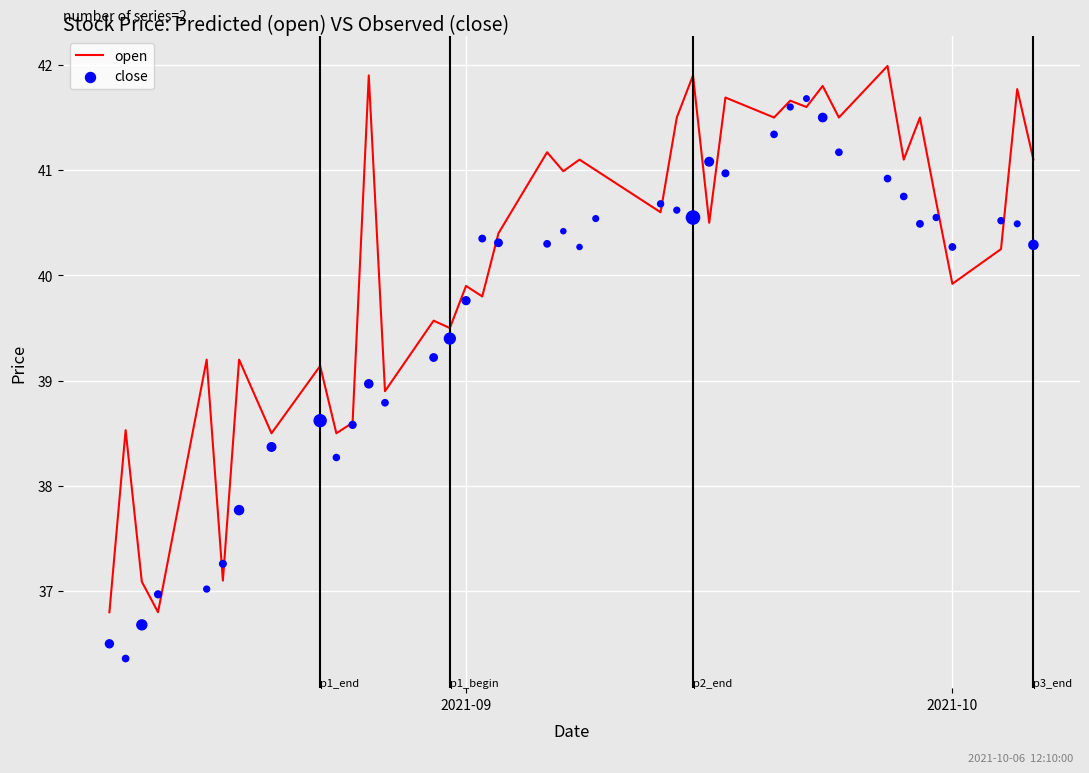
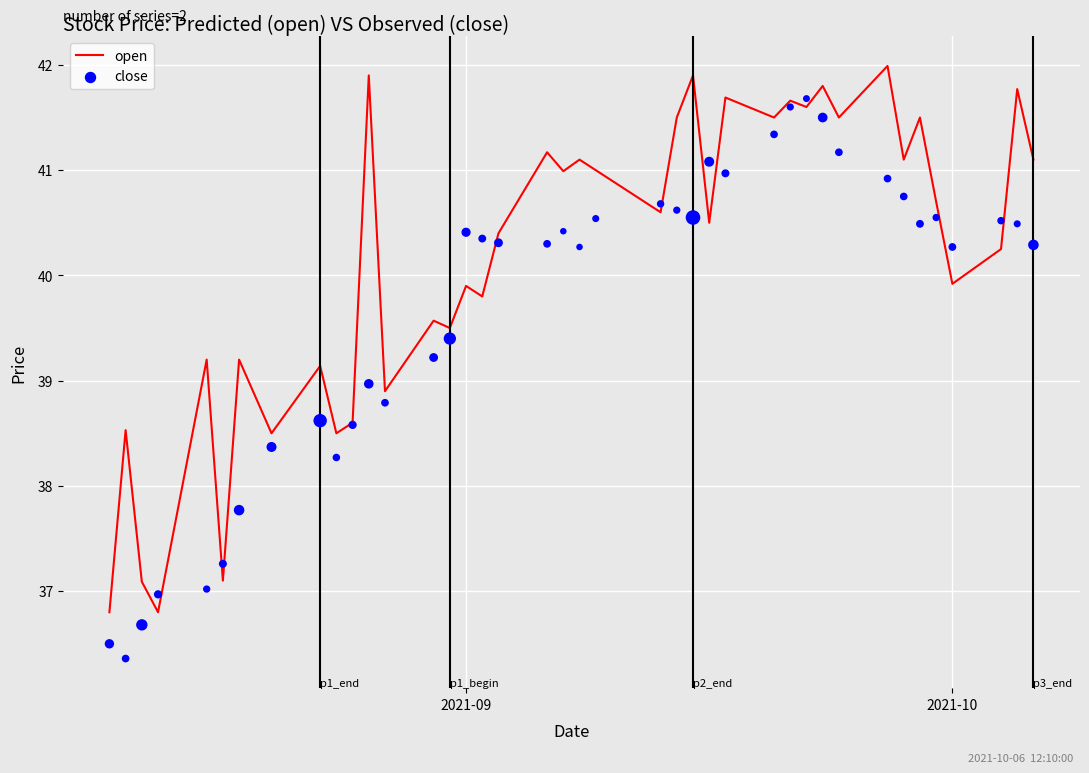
close, 2021-09: 39.76 -> 40.41
